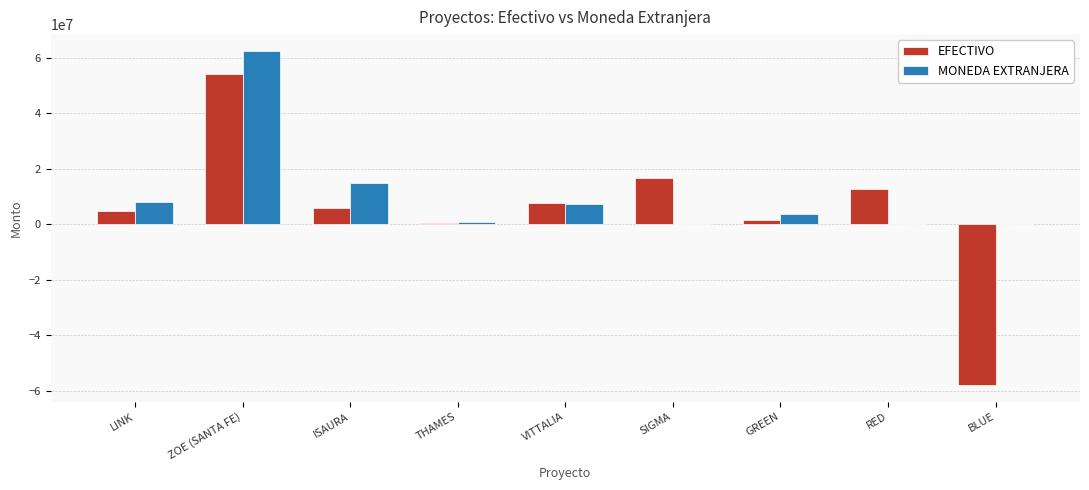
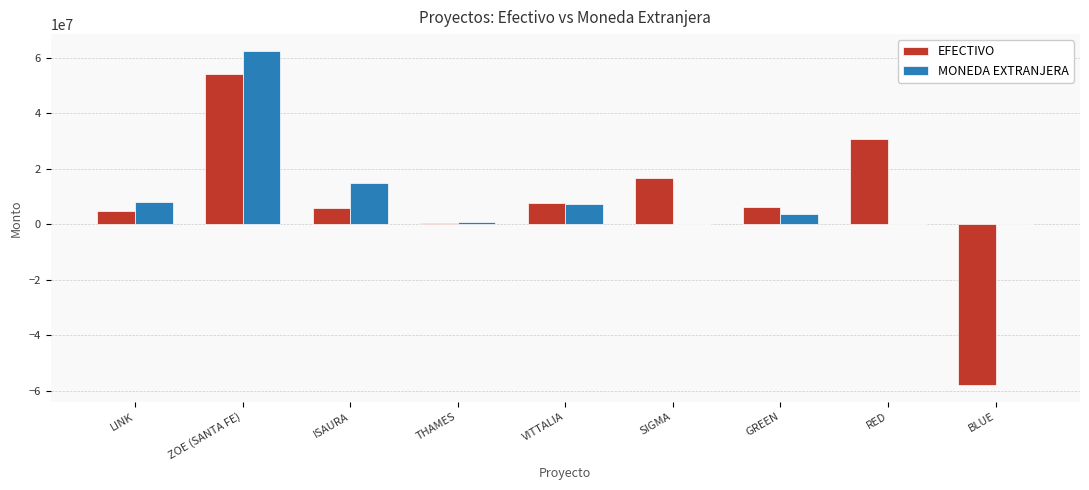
EFECTIVO, GREEN: 2000000 -> 6000000
EFECTIVO, RED: 13000000 -> 31000000
